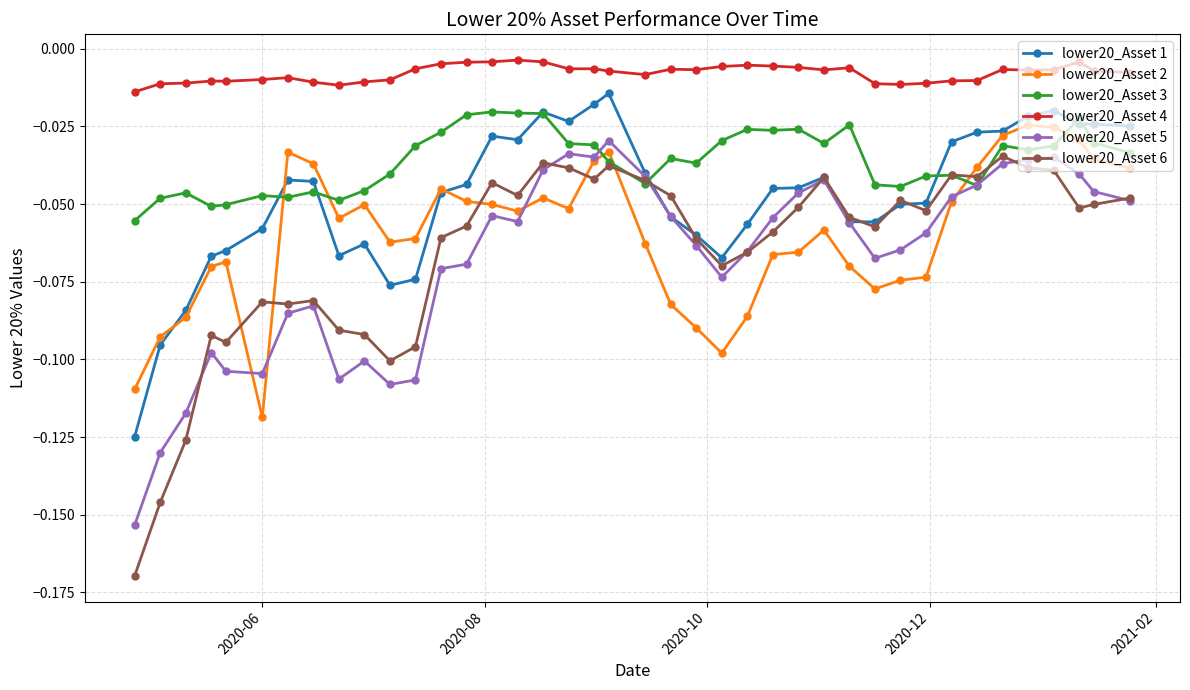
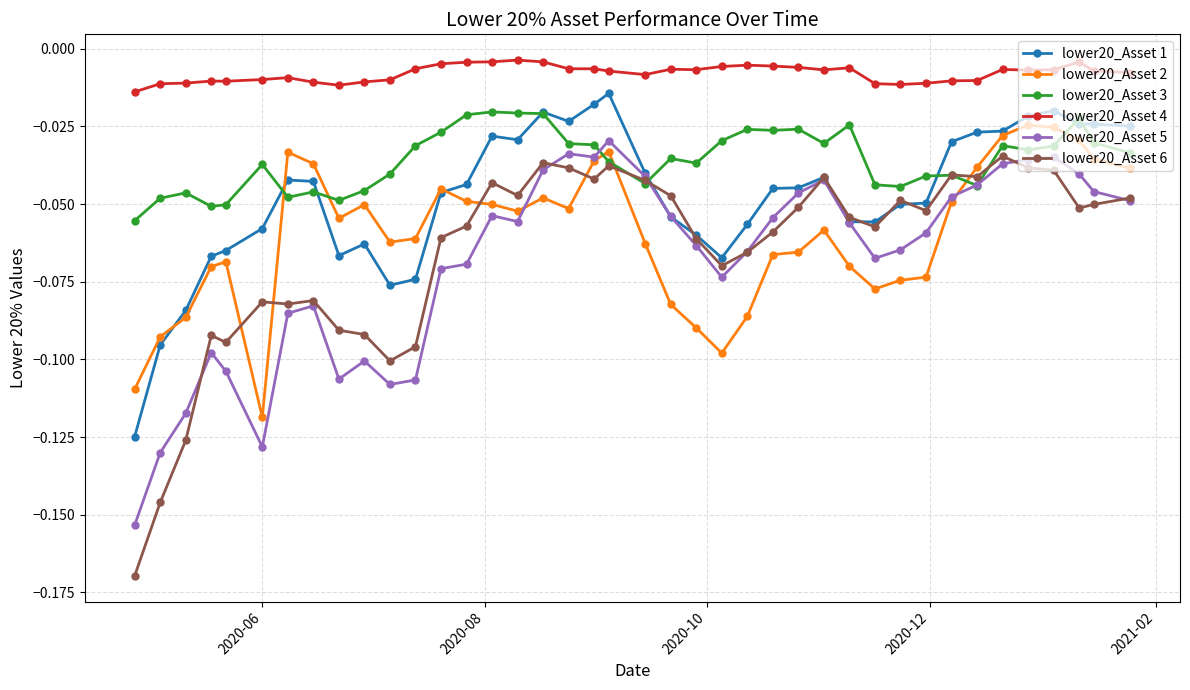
lower20_Asset 3, 2020-06: -0.047 -> -0.037
lower20_Asset 5, 2020-06: -0.105 -> -0.128
